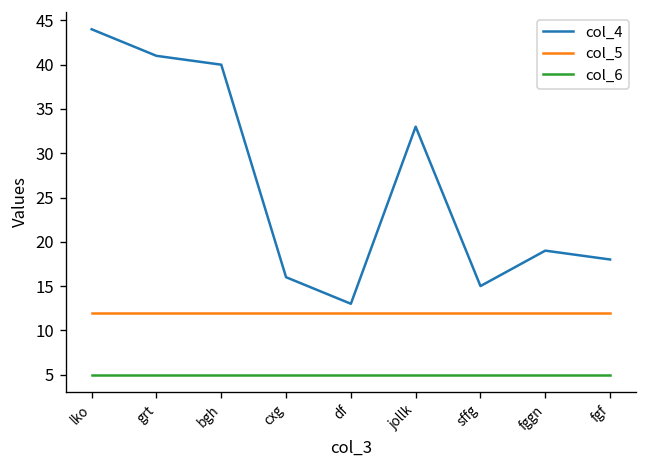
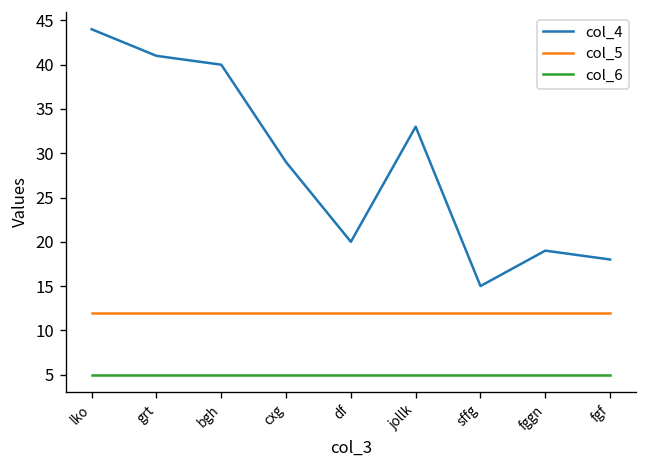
col_4, cxg: 16 -> 29
col_4, df: 13 -> 20
